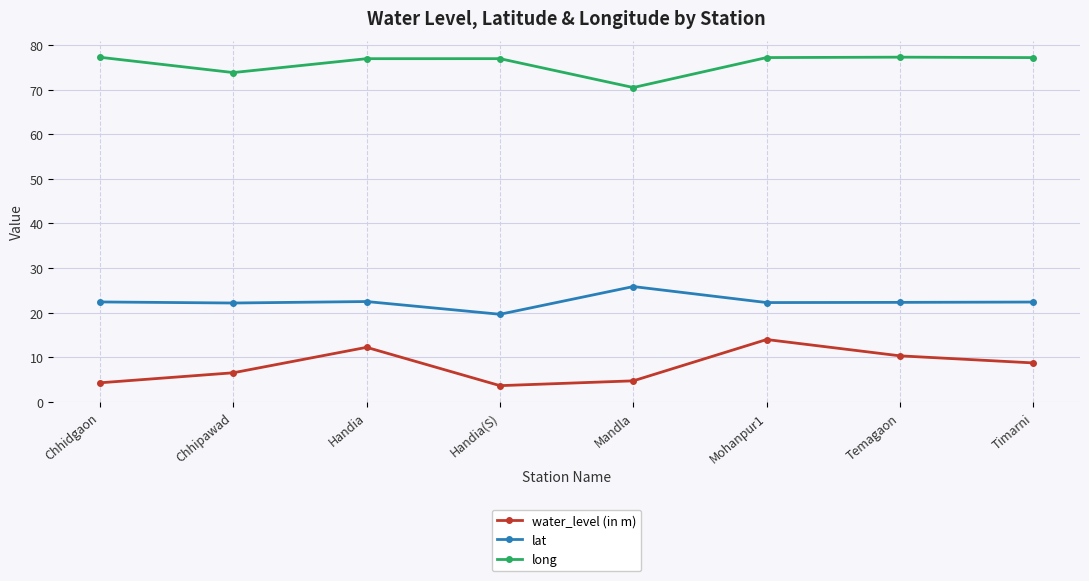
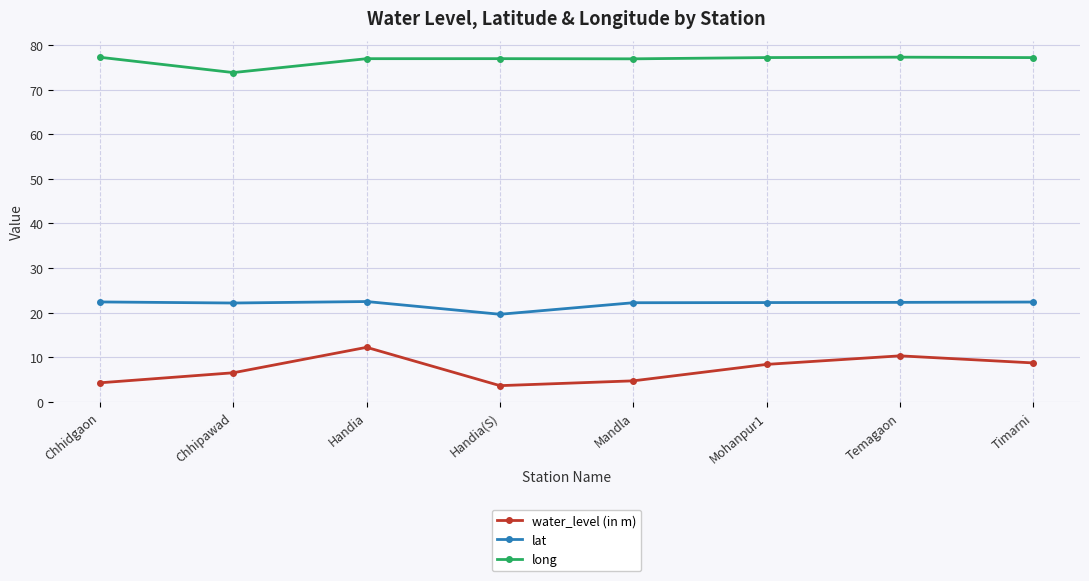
lat, Mandla: 26 -> 22
long, Mandla: 71 -> 77
water_level (in m), Mohanpur1: 14 -> 8
